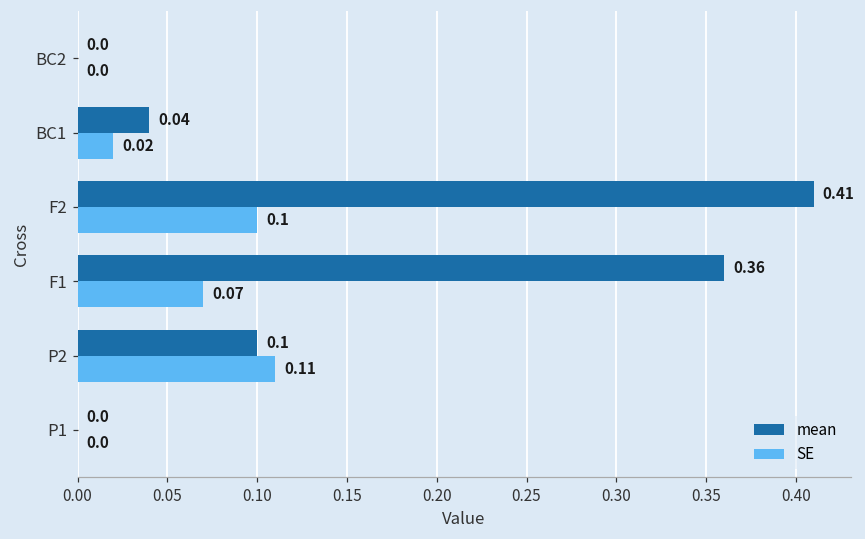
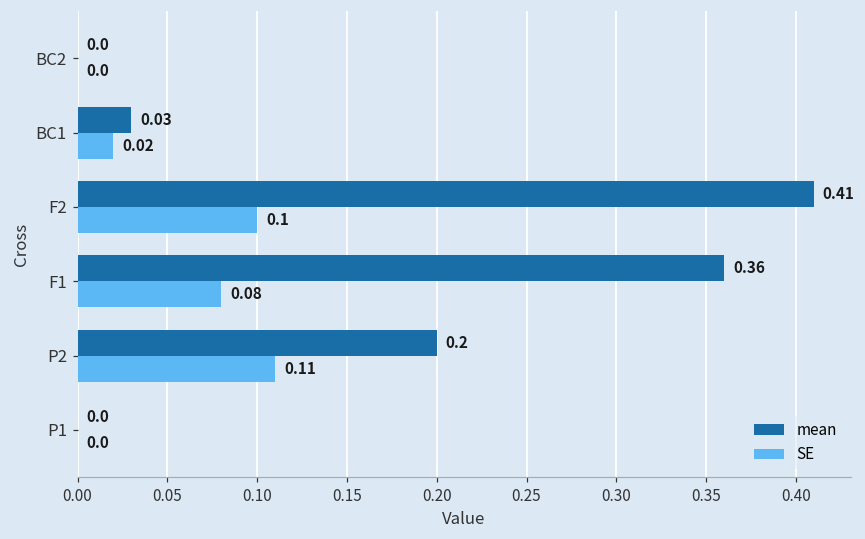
mean, BC1: 0.04 -> 0.03
SE, F1: 0.07 -> 0.08
mean, P2: 0.1 -> 0.2
